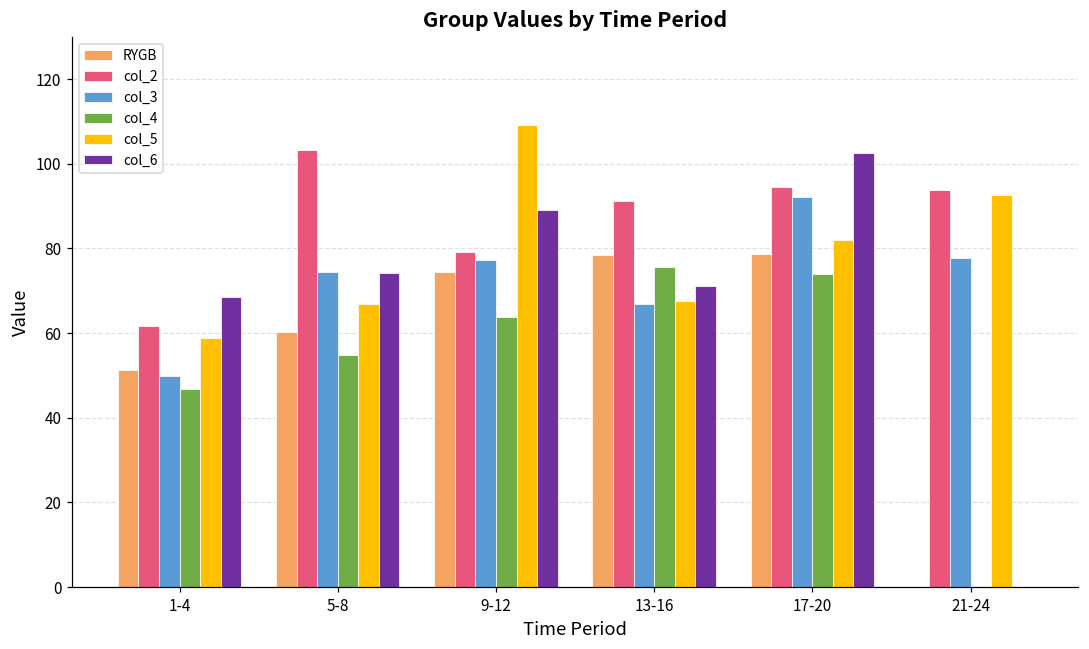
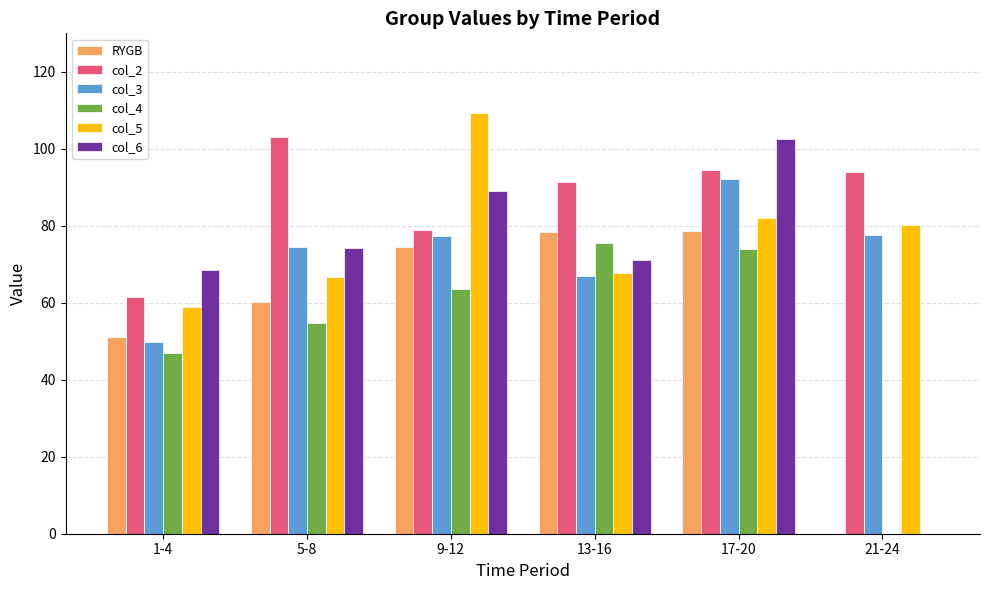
col_5, 21-24: 93 -> 80
